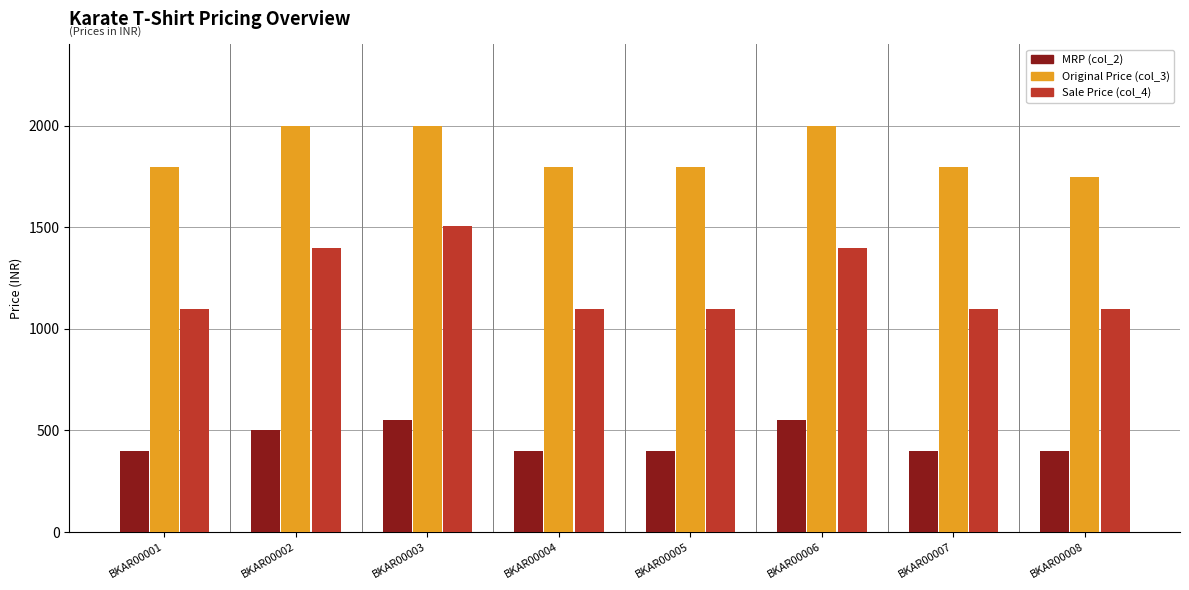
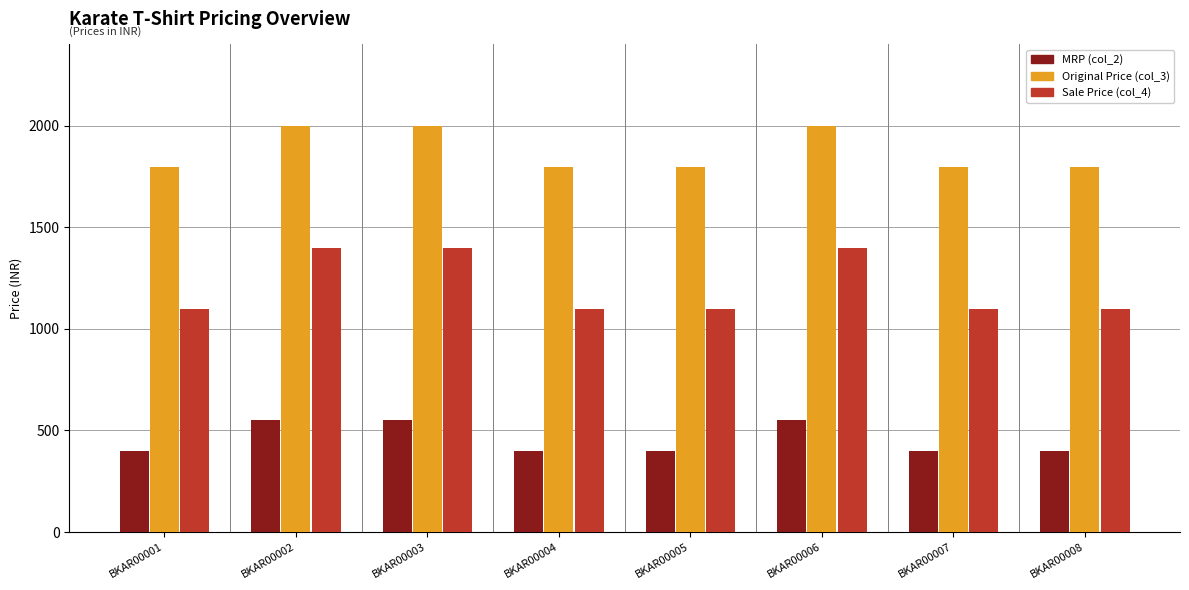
MRP (col_2), BKAR00002: 500 -> 550
Sale Price (col_4), BKAR00003: 1510 -> 1400
Original Price (col_3), BKAR00008: 1750 -> 1800
